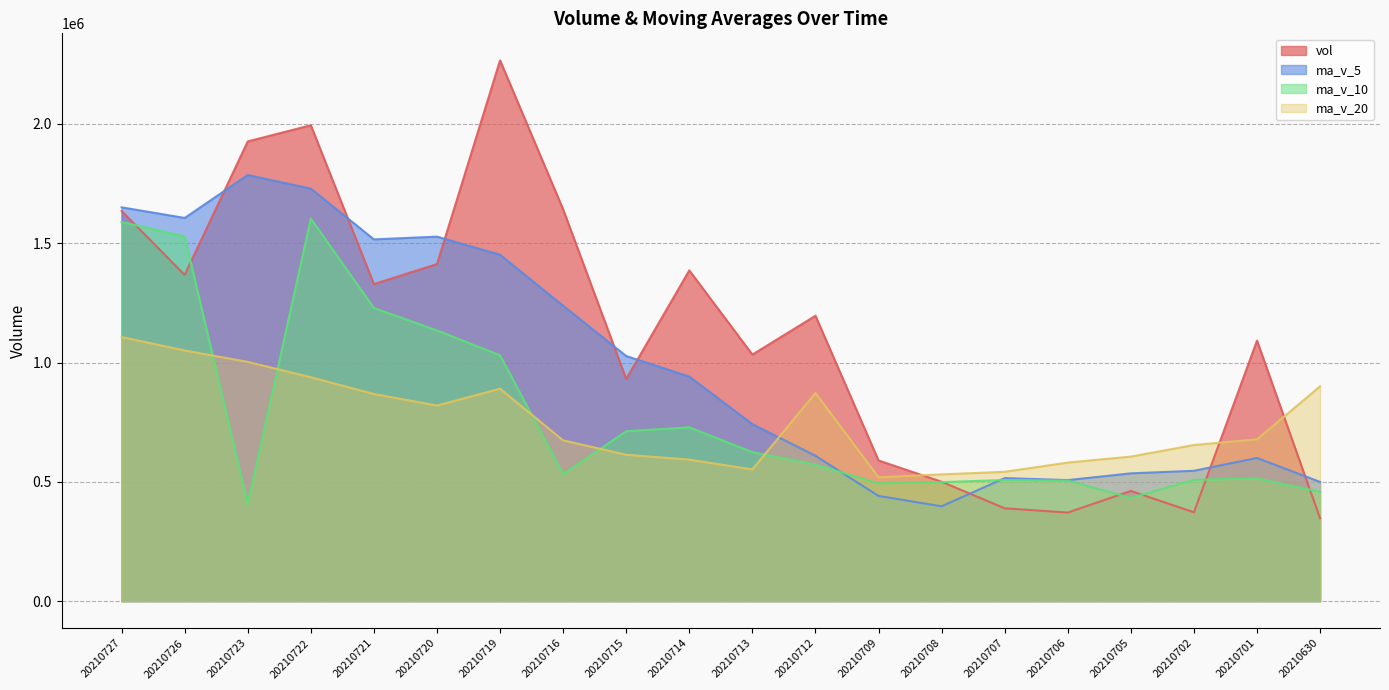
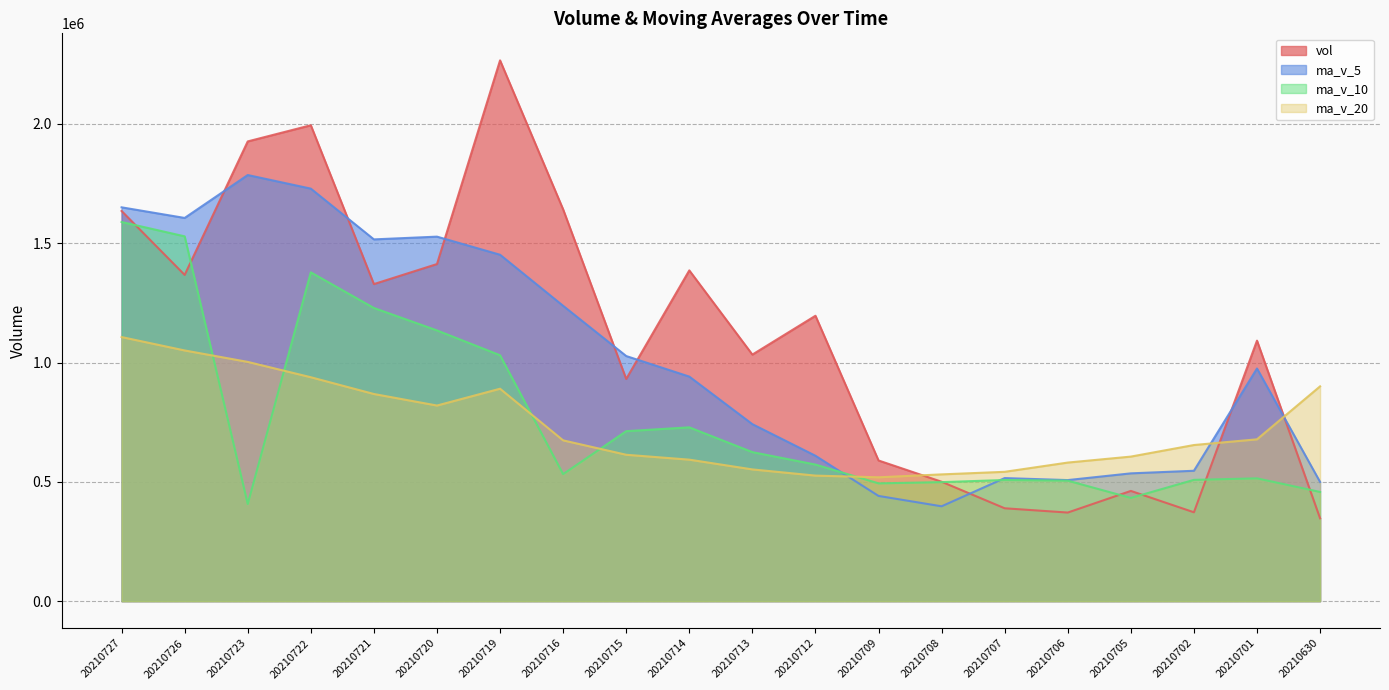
ma_v_10, 20210722: 1600000 -> 1380000
ma_v_20, 20210712: 870000 -> 530000
ma_v_5, 20210701: 600000 -> 970000
